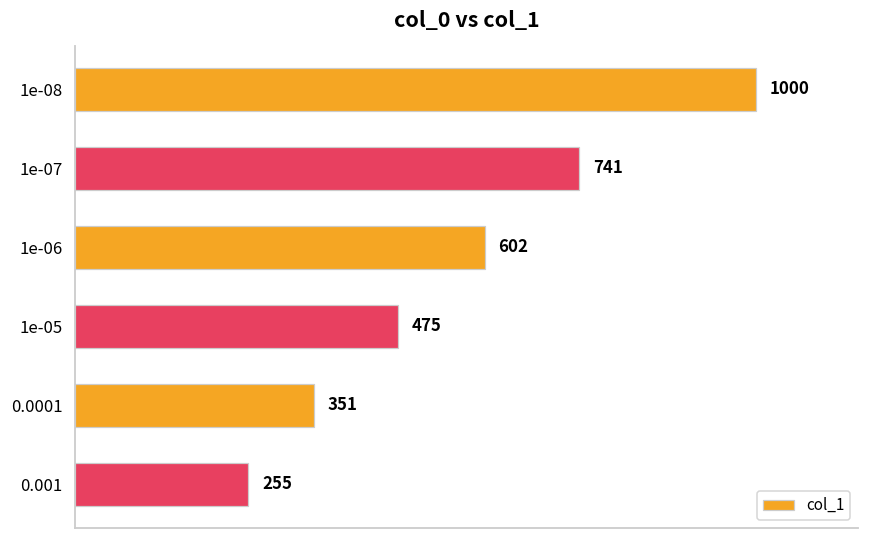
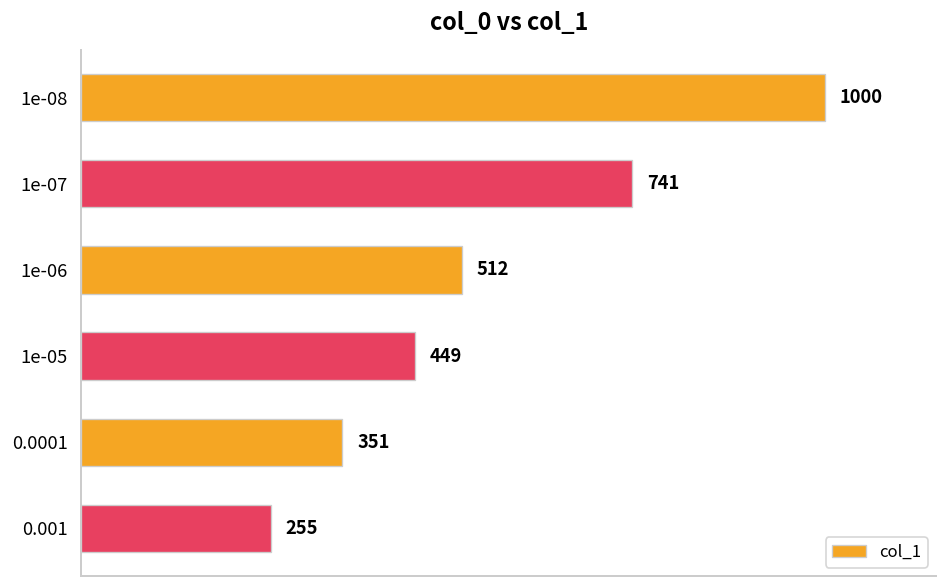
1e-06: 602 -> 512
1e-05: 475 -> 449
